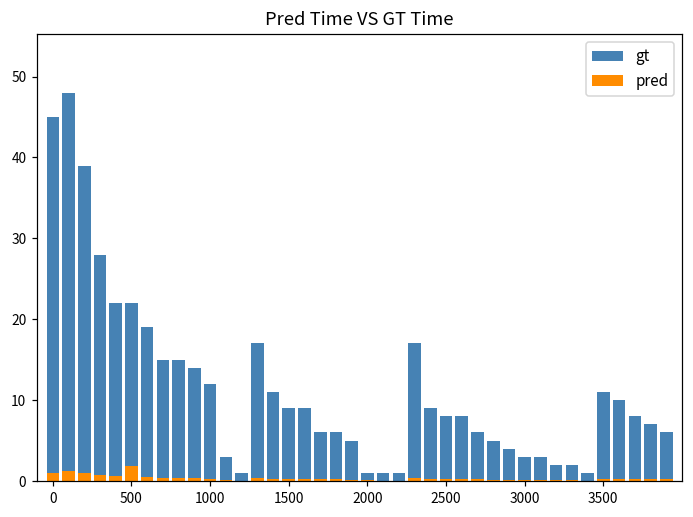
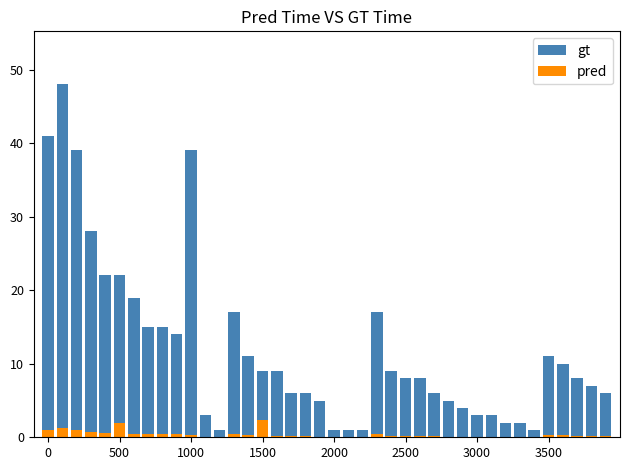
gt, 0: 45 -> 41
gt, 1000: 12 -> 39
pred, 1500: 0 -> 2
